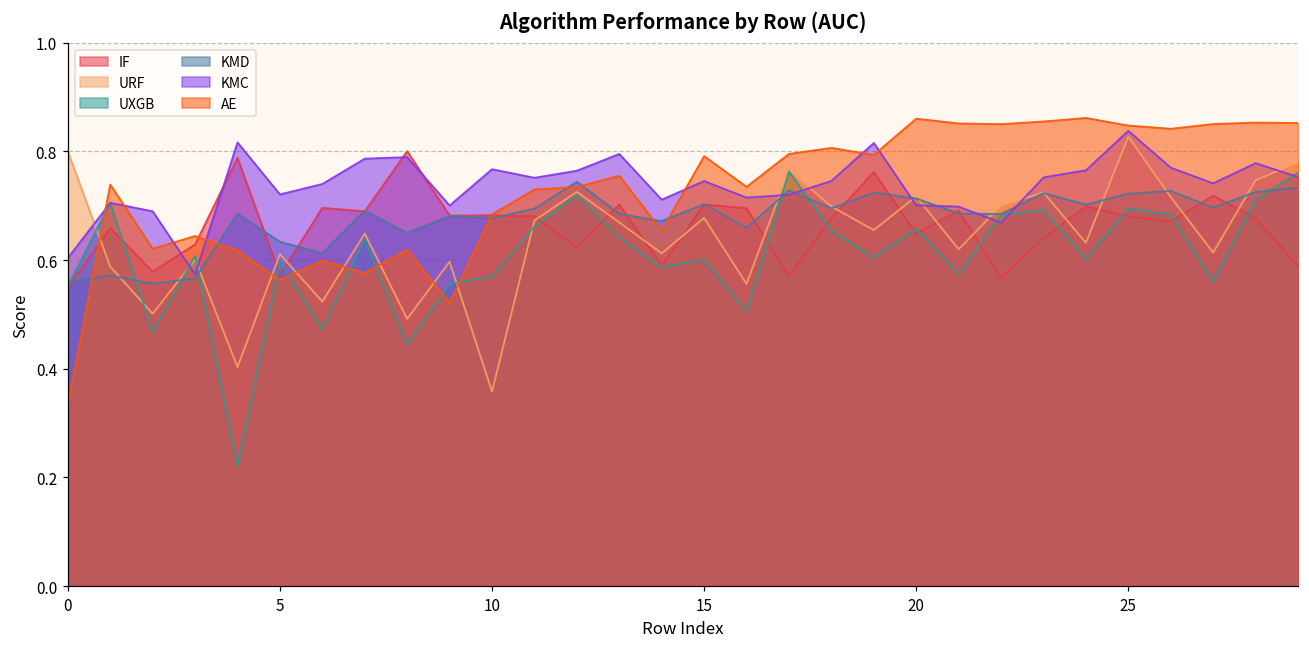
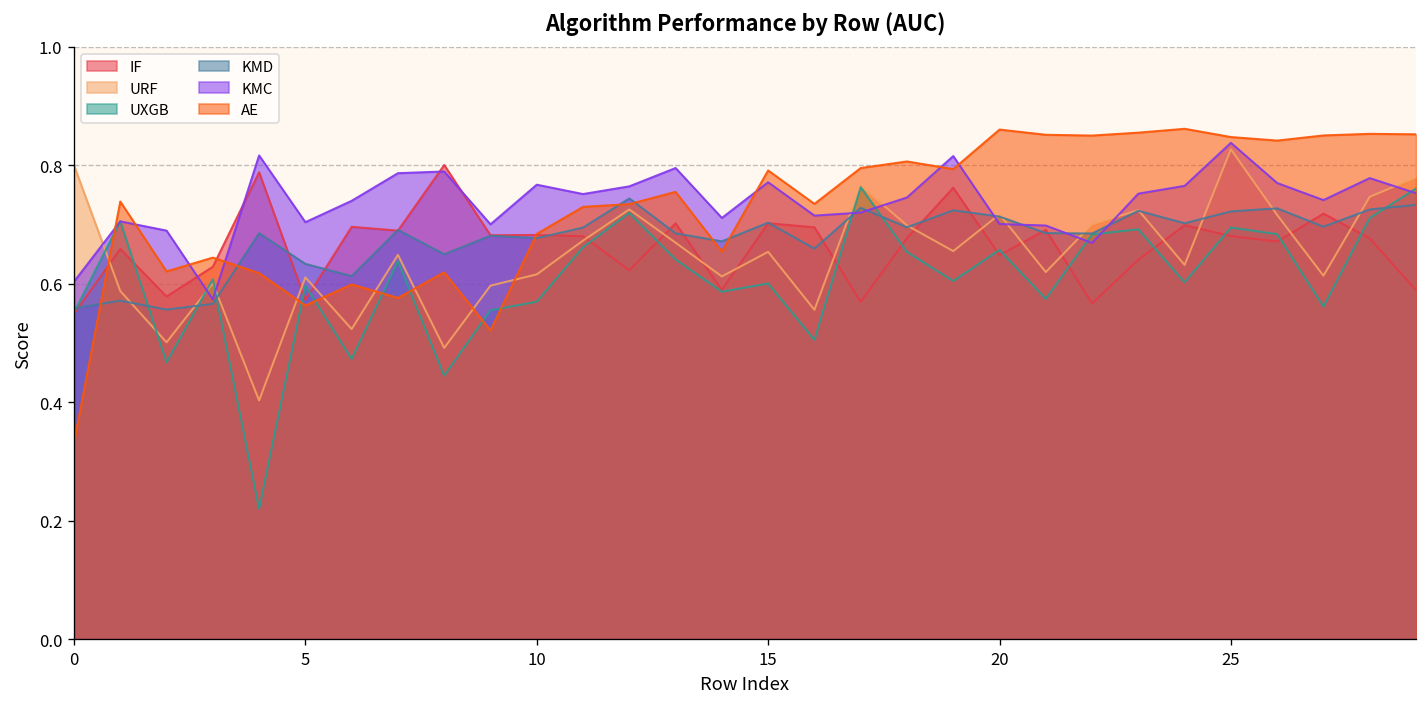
KMC, 5: 0.72 -> 0.70
URF, 10: 0.36 -> 0.62
URF, 15: 0.68 -> 0.65
KMC, 15: 0.75 -> 0.77
